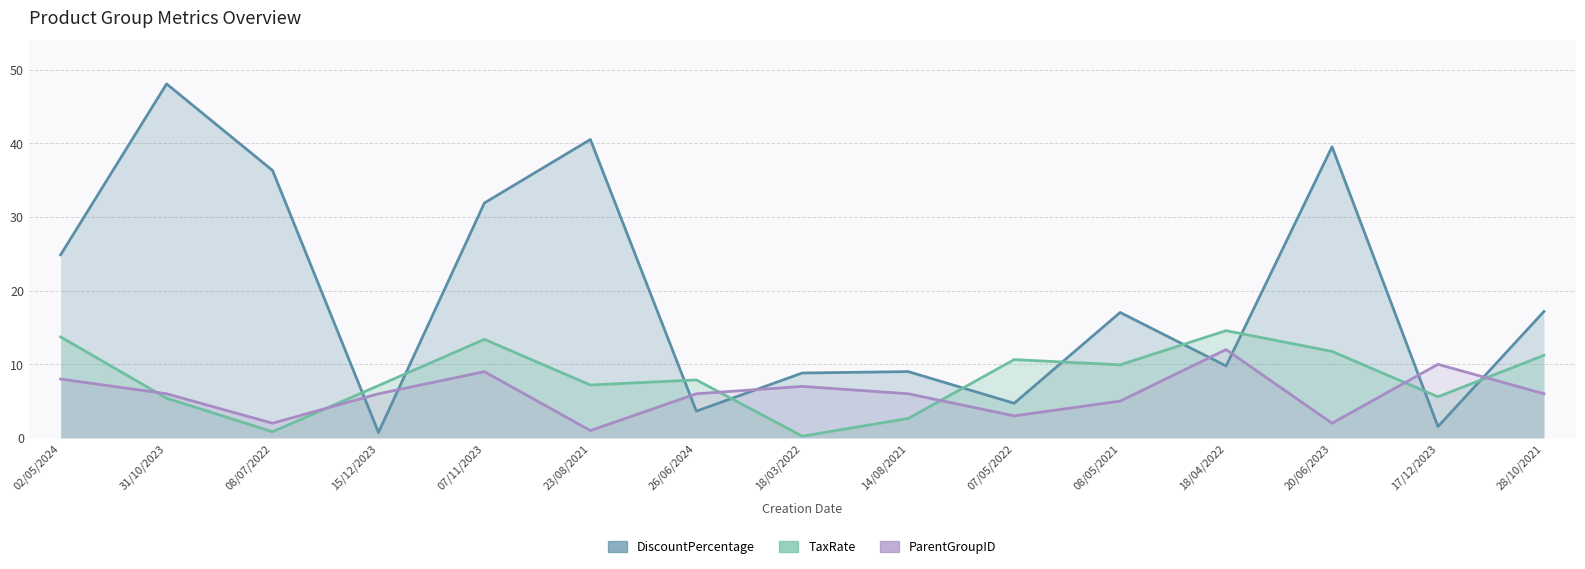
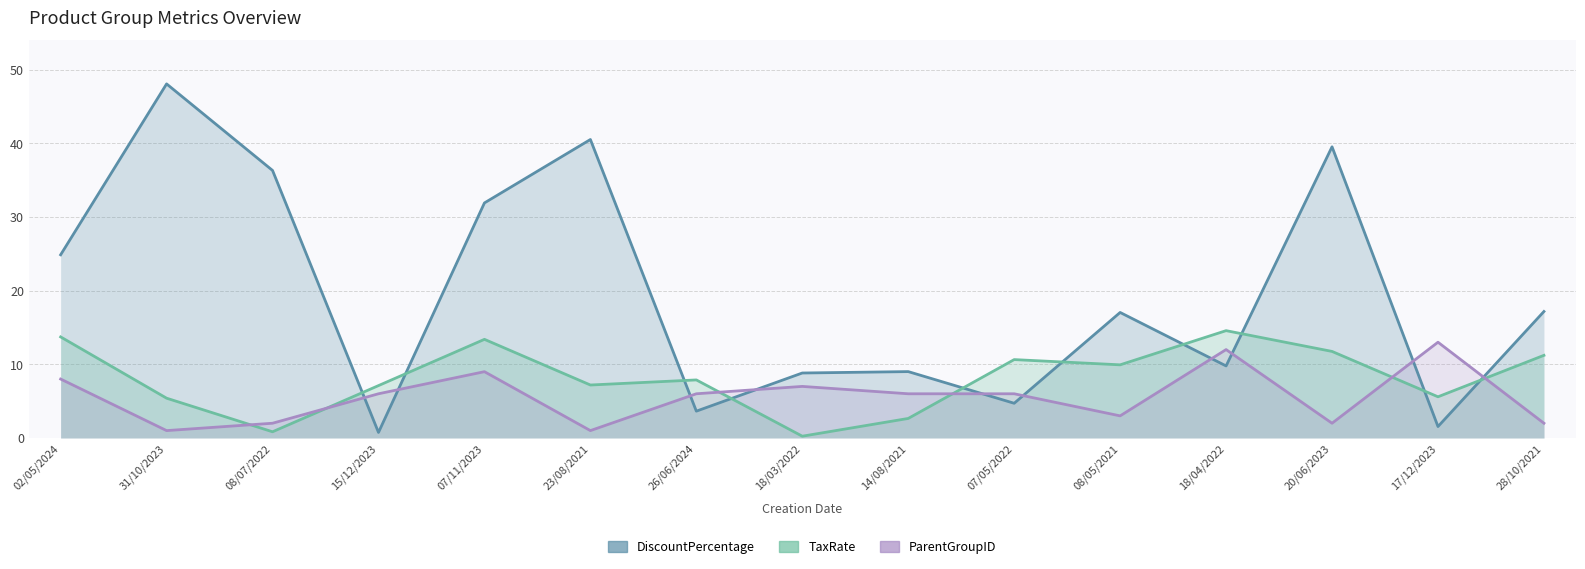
ParentGroupID, 31/10/2023: 6 -> 1
ParentGroupID, 07/05/2022: 3 -> 6
ParentGroupID, 08/05/2021: 5 -> 3
ParentGroupID, 17/12/2023: 10 -> 13
ParentGroupID, 28/10/2021: 6 -> 2
